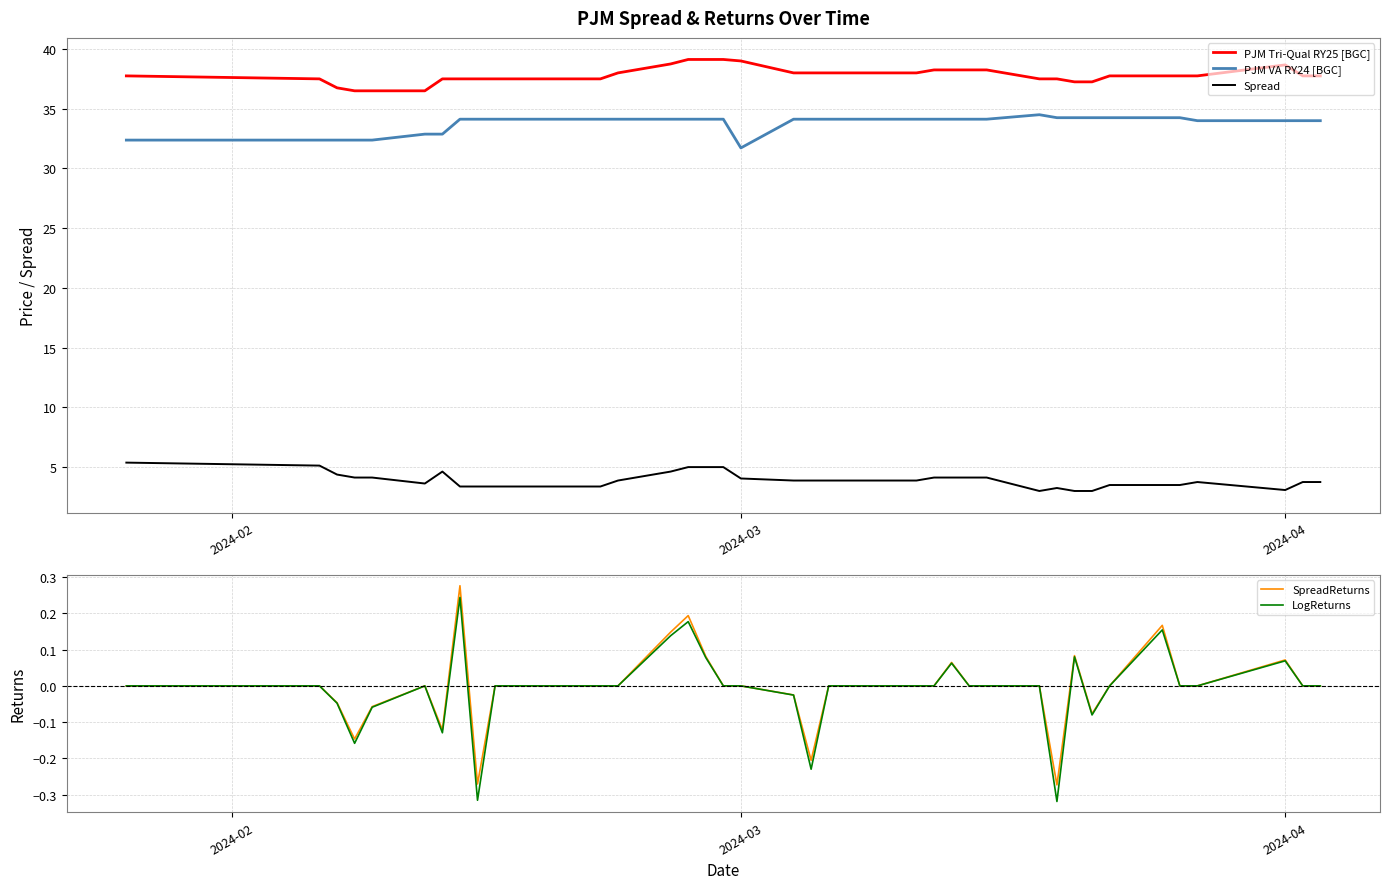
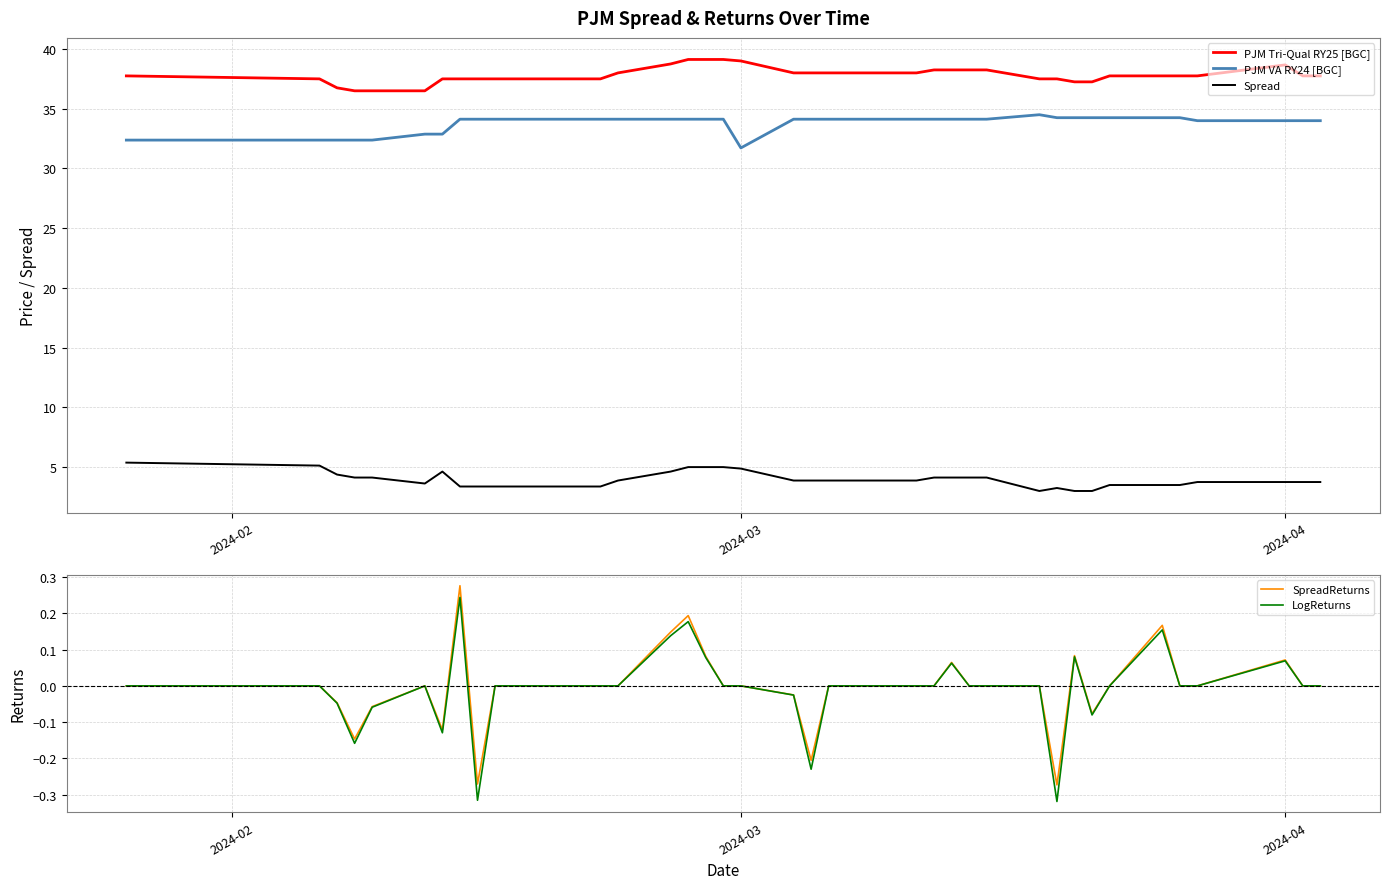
PJM Spread & Returns Over Time, Spread, 2024-03: 4.0 -> 4.9
PJM Spread & Returns Over Time, Spread, 2024-04: 3.1 -> 3.8
